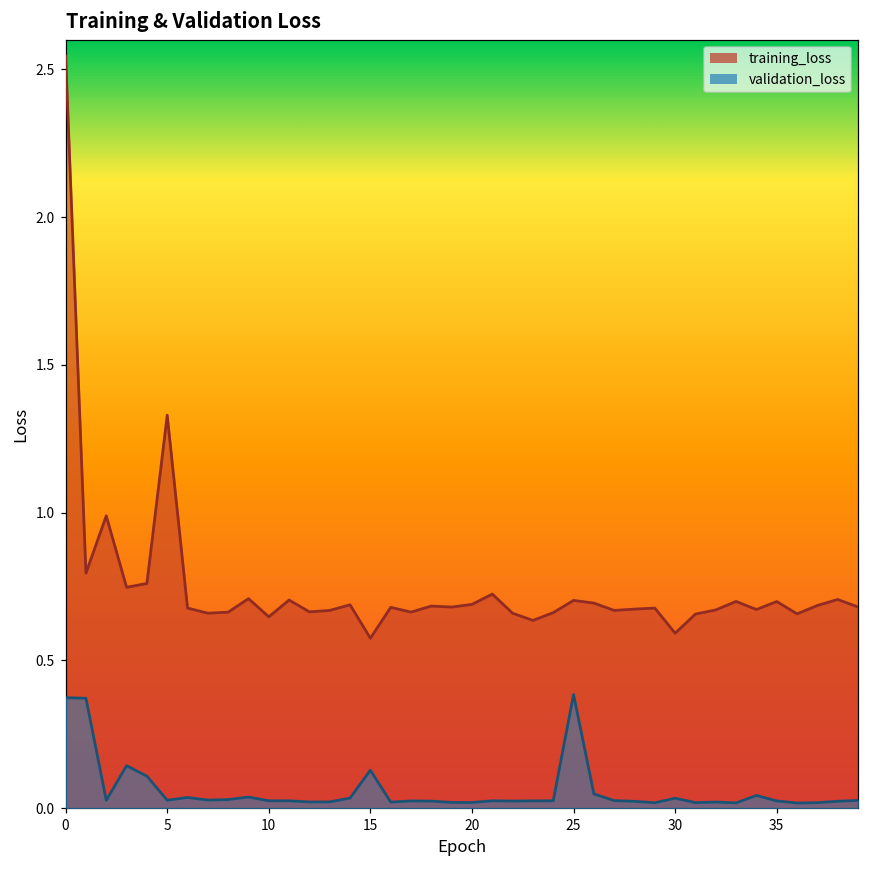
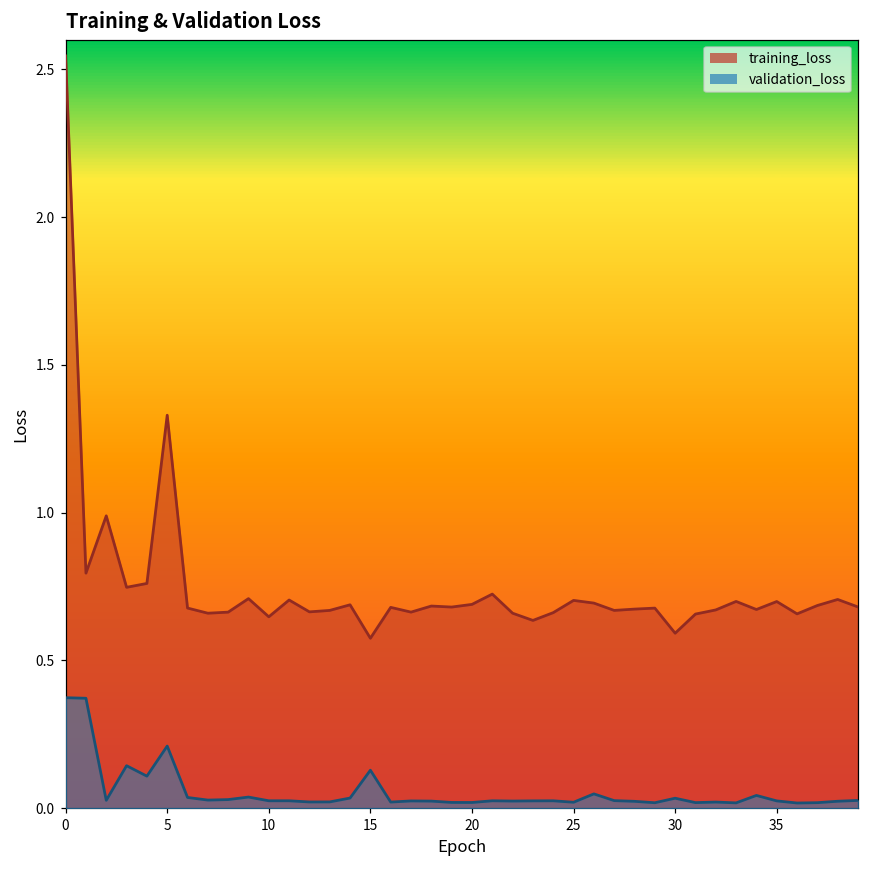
validation_loss, 5: 0.03 -> 0.21
validation_loss, 25: 0.38 -> 0.02
